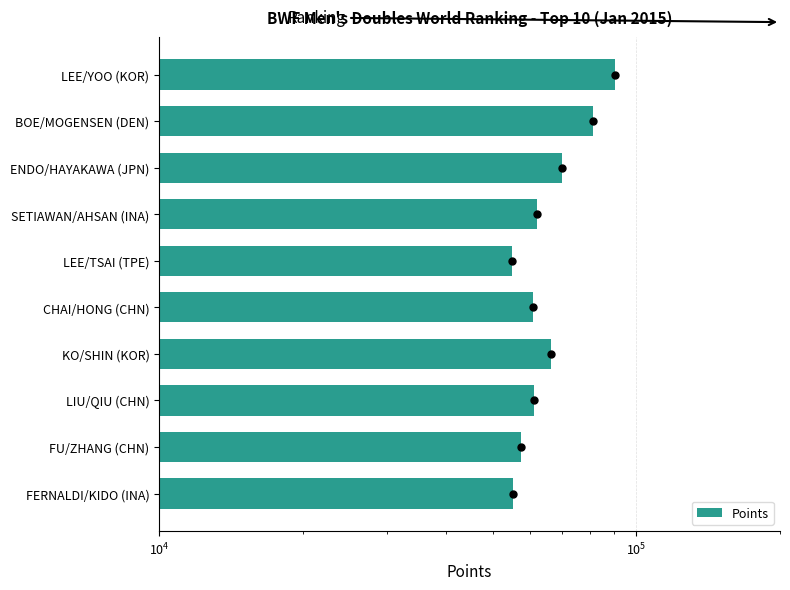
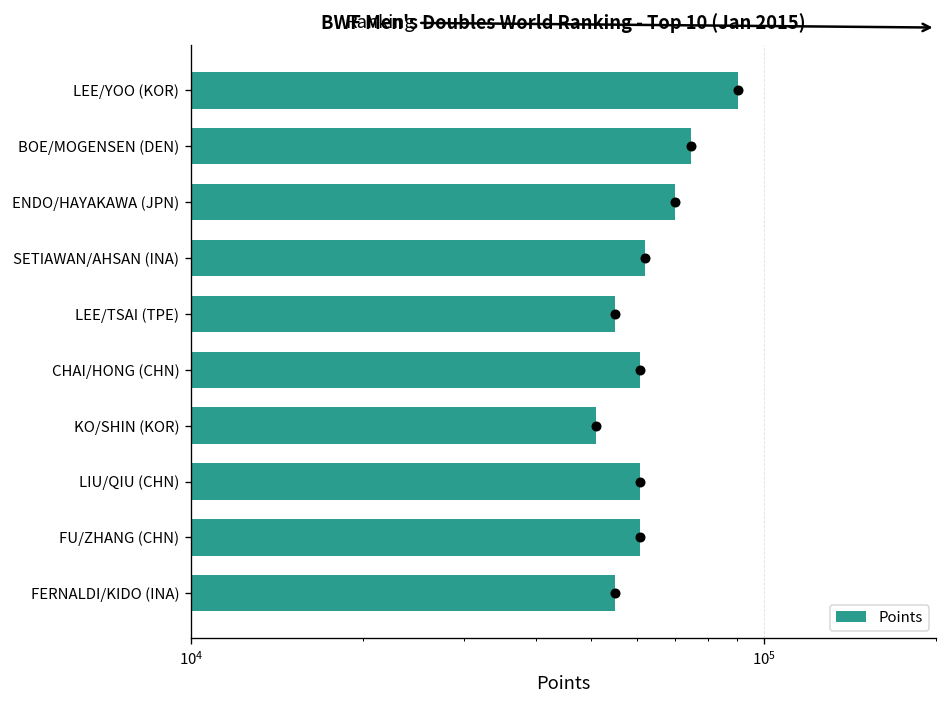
Points, BOE/MOGENSEN (DEN): 81000 -> 75000
Points, KO/SHIN (KOR): 66000 -> 51000
Points, FU/ZHANG (CHN): 57000 -> 61000
